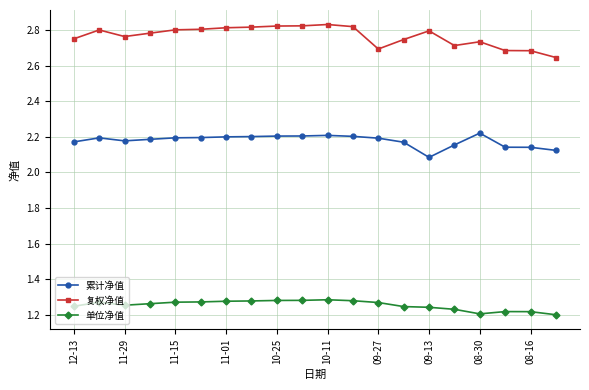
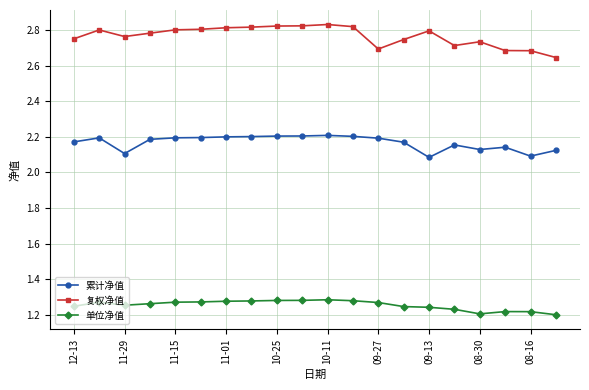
累计净值, 11-29: 2.18 -> 2.11
累计净值, 08-30: 2.22 -> 2.13
累计净值, 08-16: 2.14 -> 2.09
